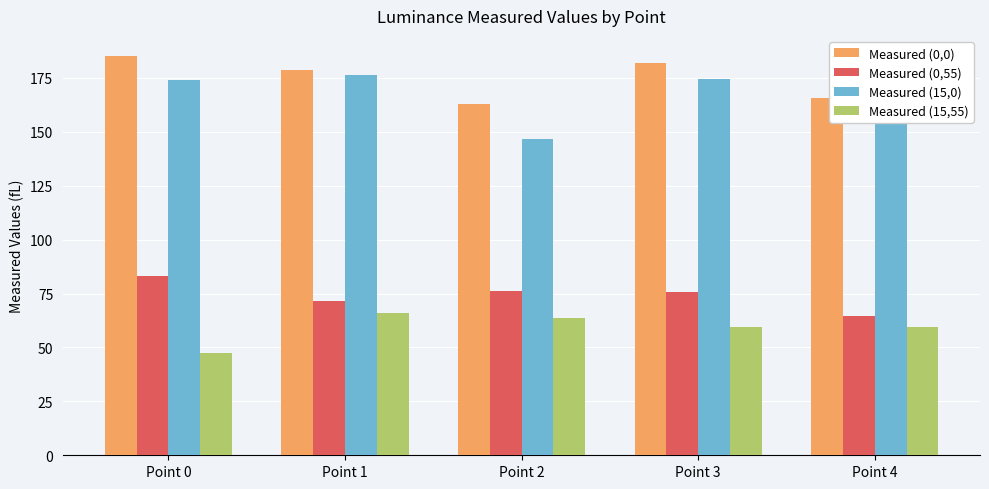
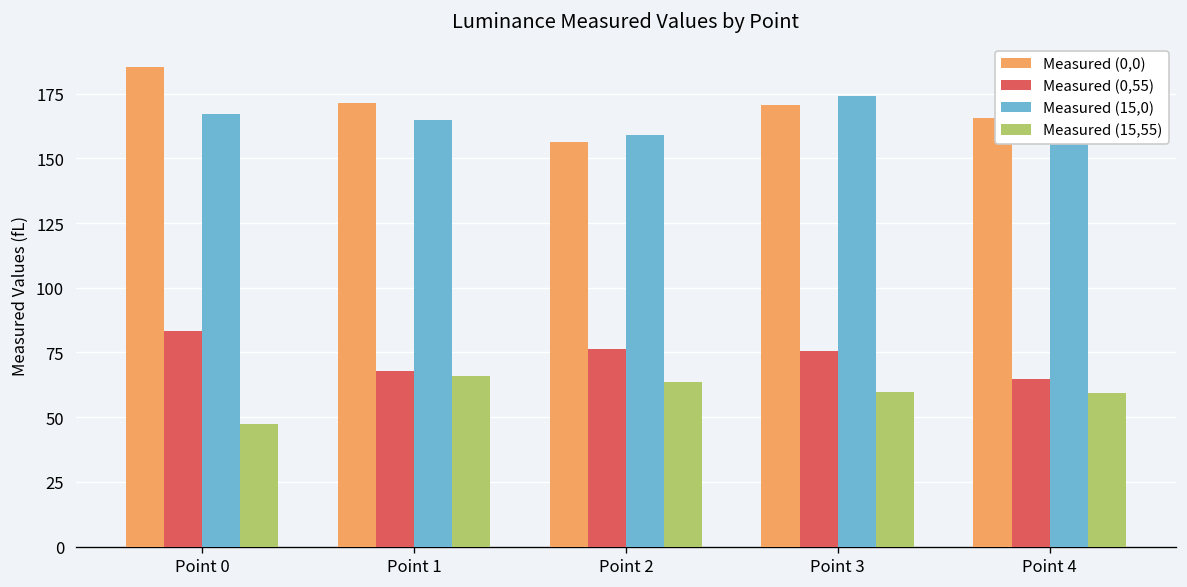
Measured (15,0), Point 0: 174 -> 167
Measured (0,0), Point 1: 179 -> 172
Measured (0,55), Point 1: 72 -> 68
Measured (15,0), Point 1: 176 -> 165
Measured (0,0), Point 2: 163 -> 156
Measured (15,0), Point 2: 147 -> 159
Measured (0,0), Point 3: 182 -> 171
